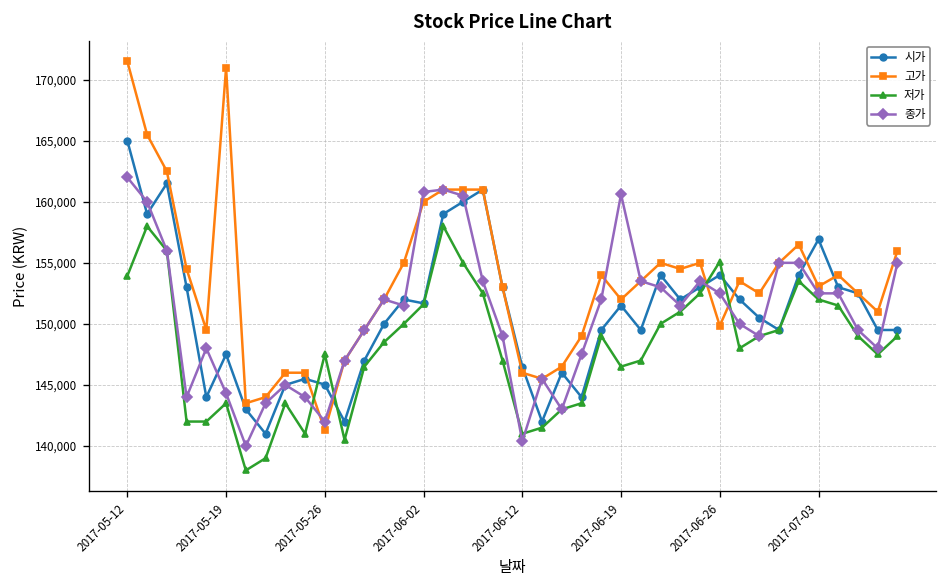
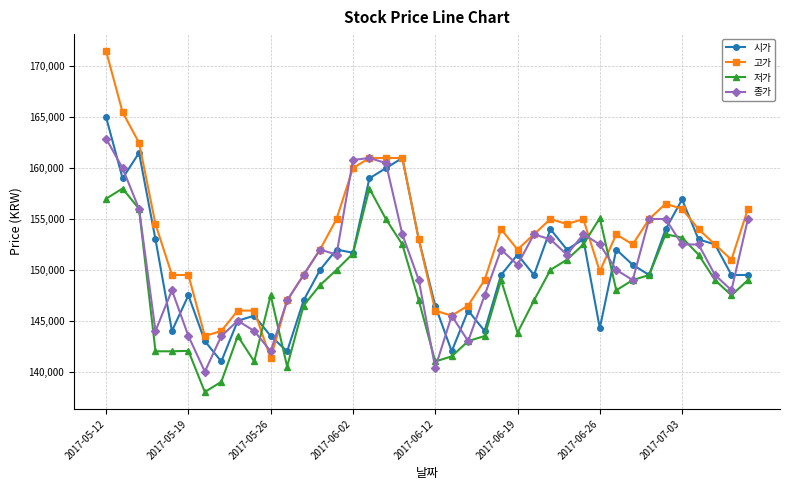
저가, 2017-05-12: 153,900 -> 157,000
종가, 2017-05-12: 162,000 -> 162,900
고가, 2017-05-19: 171,000 -> 149,500
저가, 2017-05-19: 143,500 -> 142,000
종가, 2017-05-19: 144,300 -> 143,500
시가, 2017-05-26: 145,000 -> 143,500
저가, 2017-06-19: 146,500 -> 143,800
종가, 2017-06-19: 160,600 -> 150,500
시가, 2017-06-26: 154,000 -> 144,300
고가, 2017-07-03: 153,100 -> 156,000
저가, 2017-07-03: 152,000 -> 153,200
